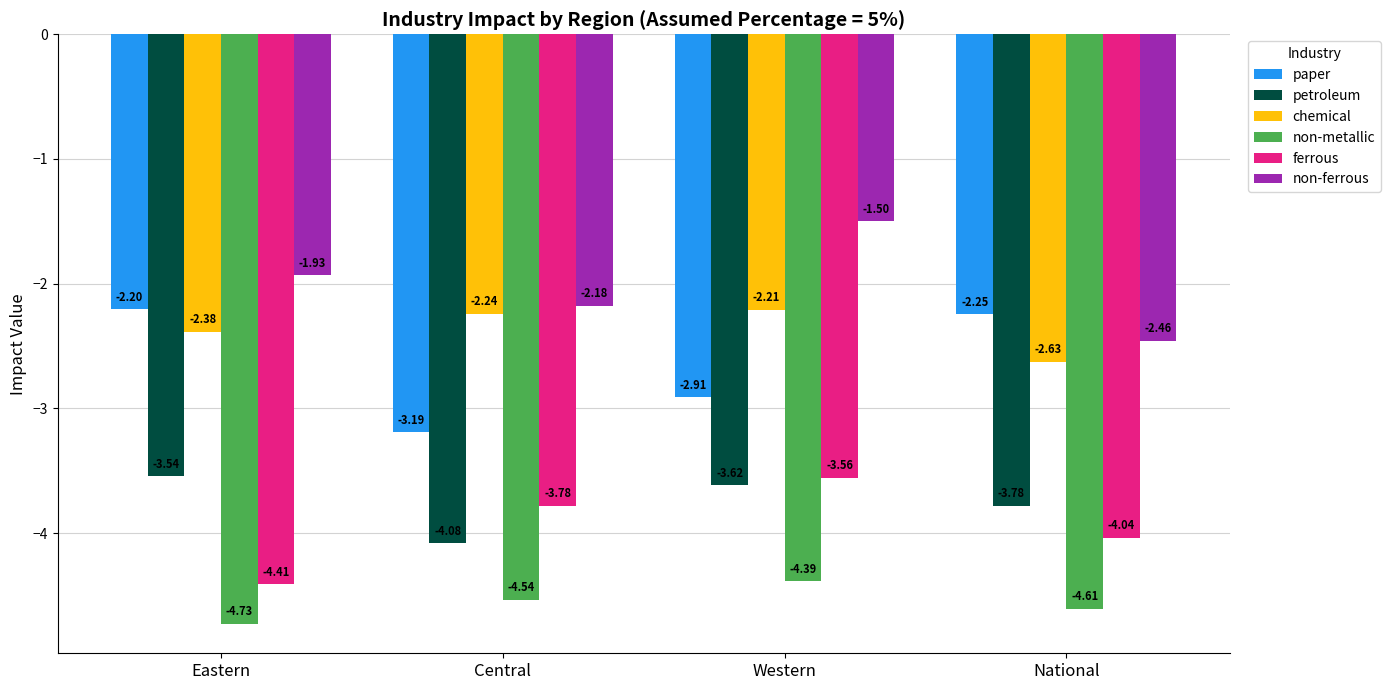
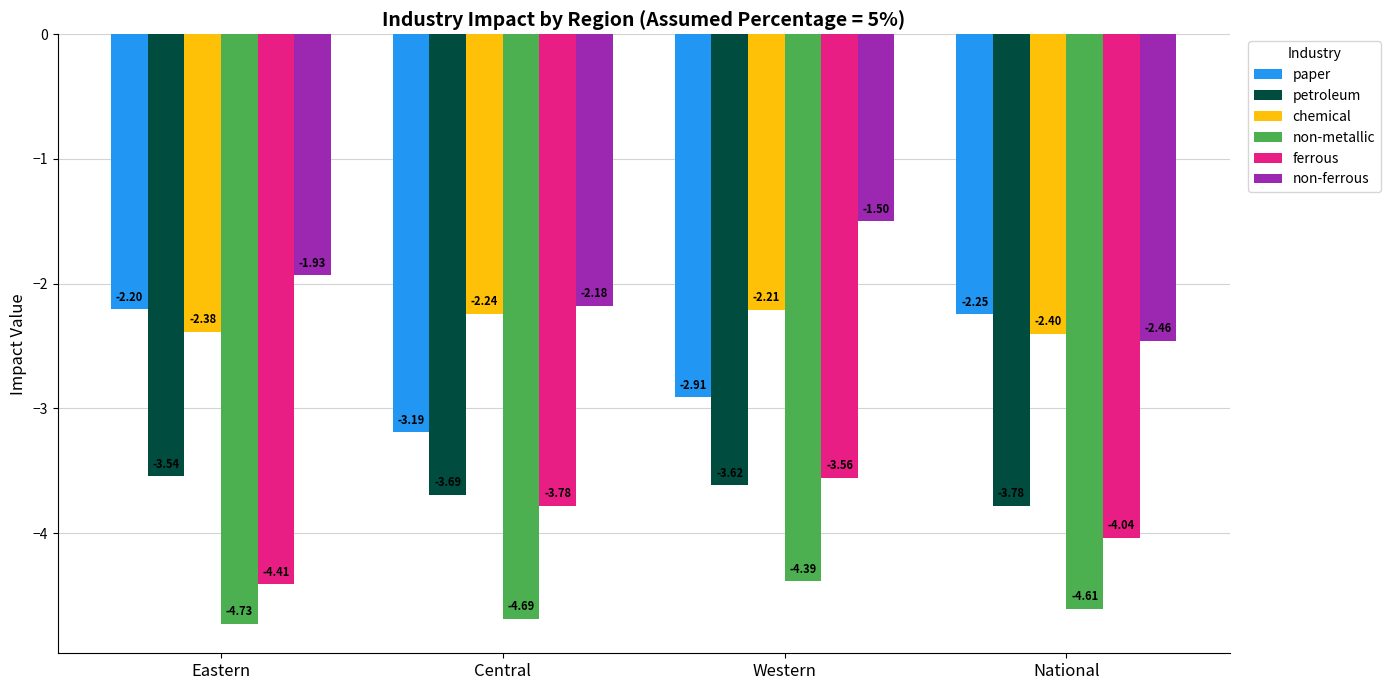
petroleum, Central: -4.08 -> -3.69
non-metallic, Central: -4.54 -> -4.69
chemical, National: -2.63 -> -2.40
